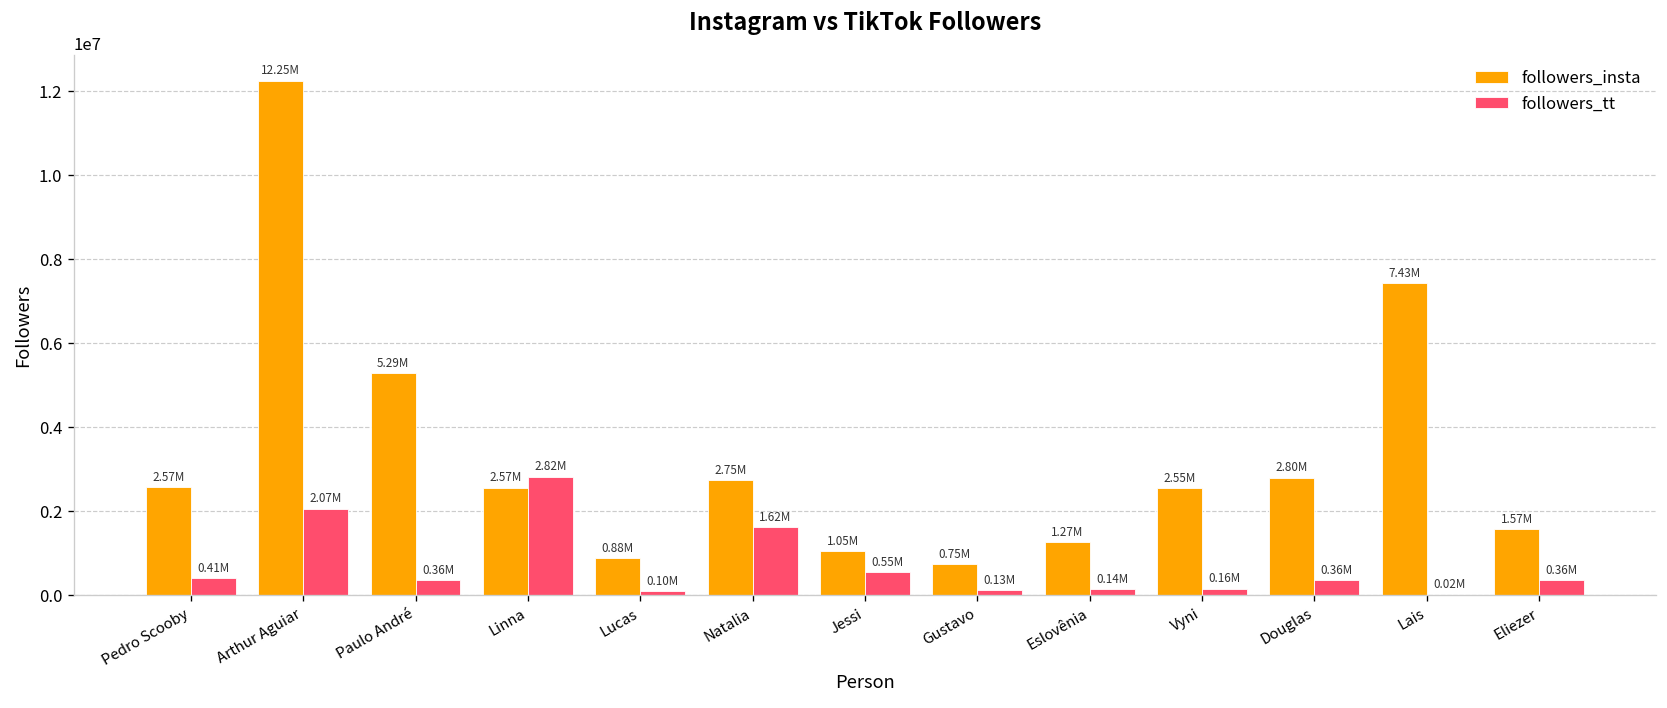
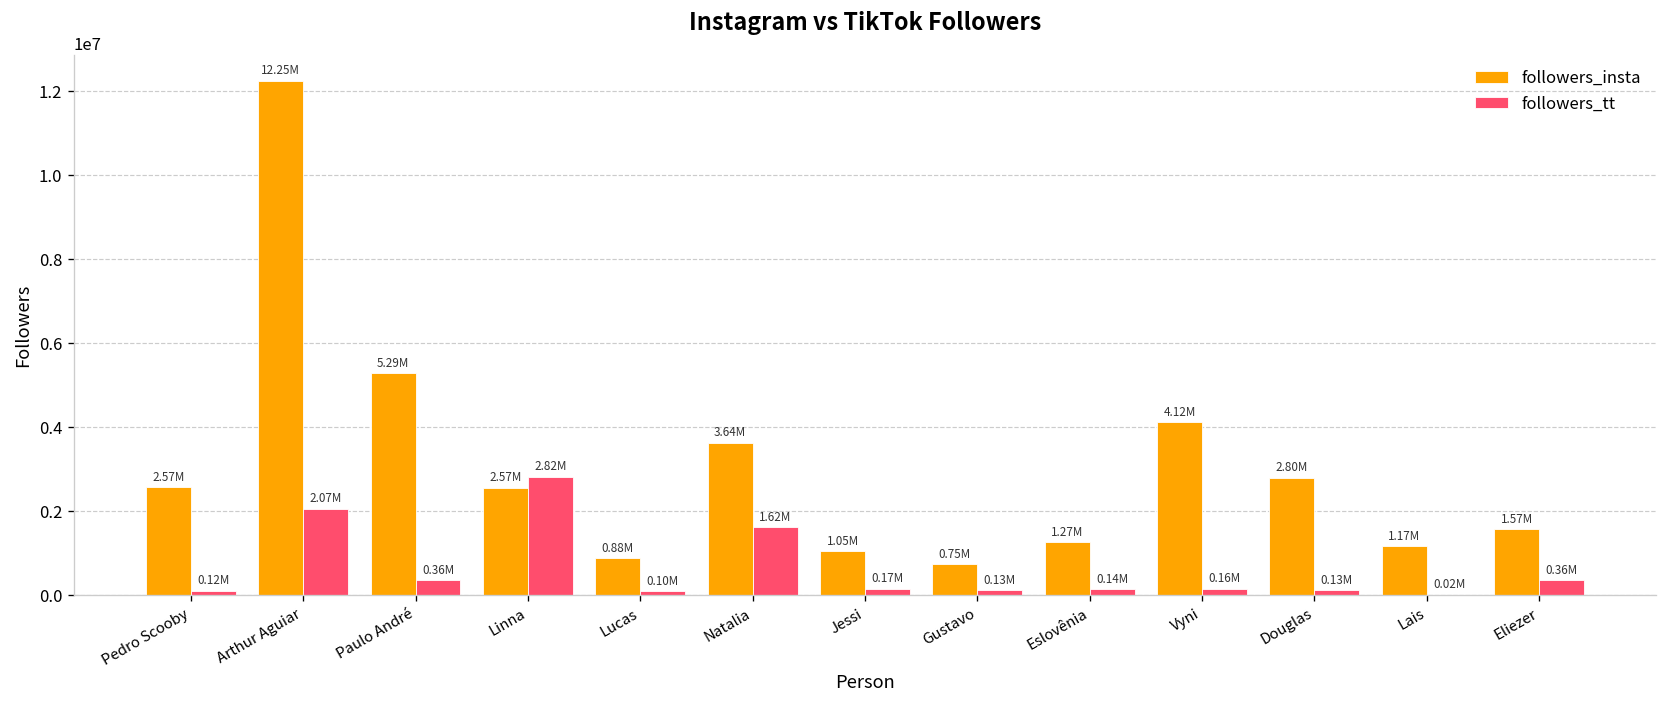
followers_tt, Pedro Scooby: 0.41M -> 0.12M
followers_insta, Natalia: 2.75M -> 3.64M
followers_tt, Jessi: 0.55M -> 0.17M
followers_insta, Vyni: 2.55M -> 4.12M
followers_tt, Douglas: 0.36M -> 0.13M
followers_insta, Lais: 7.43M -> 1.17M
